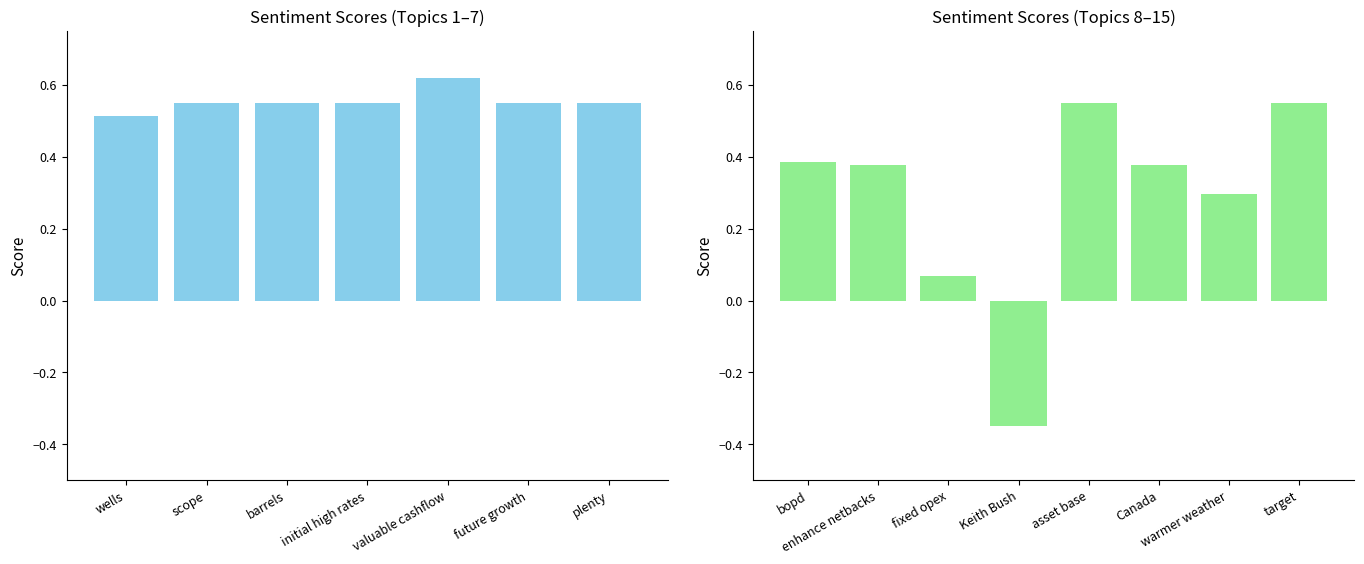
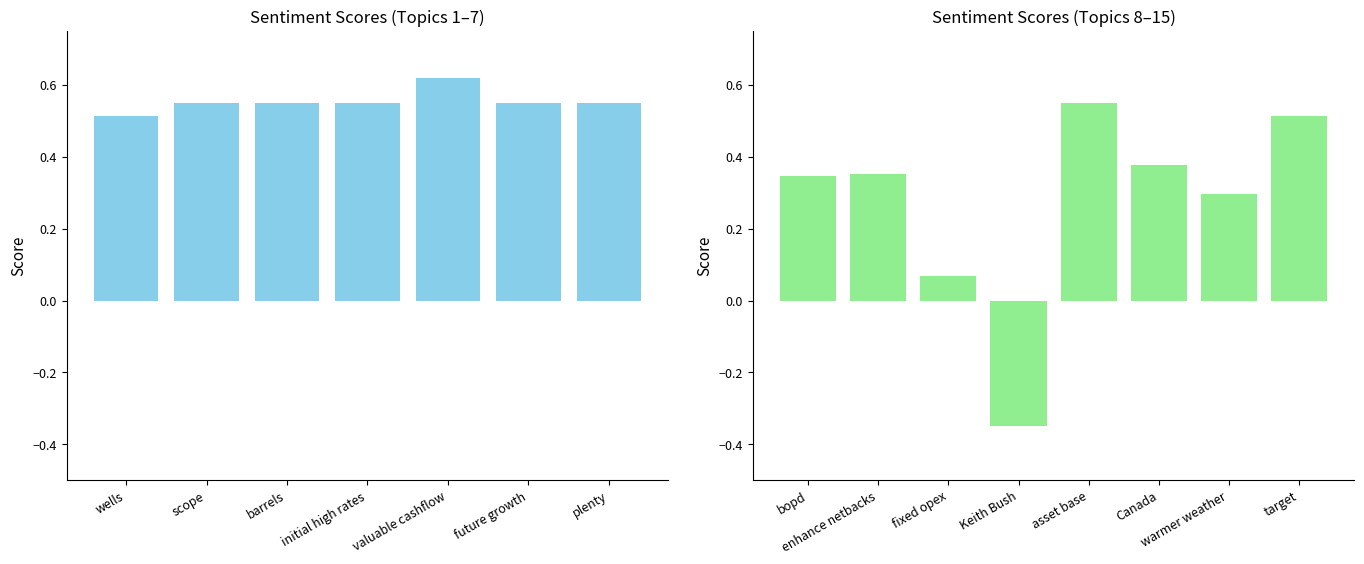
Sentiment Scores (Topics 8–15), bopd: 0.38 -> 0.35
Sentiment Scores (Topics 8–15), enhance netbacks: 0.38 -> 0.35
Sentiment Scores (Topics 8–15), target: 0.55 -> 0.51
